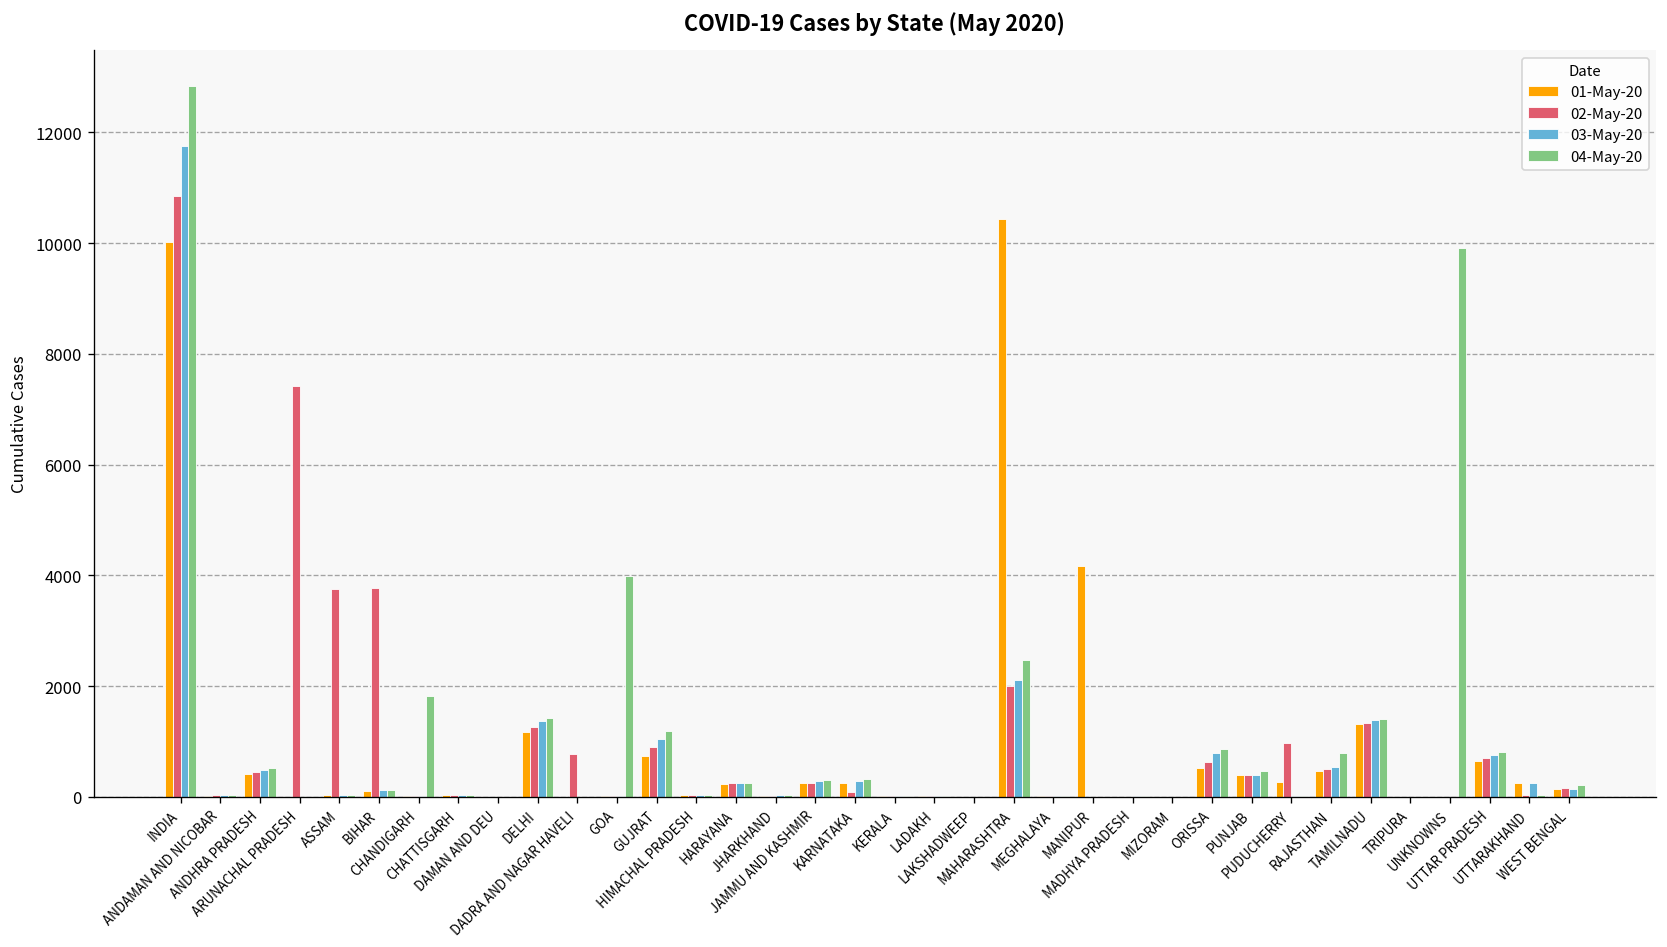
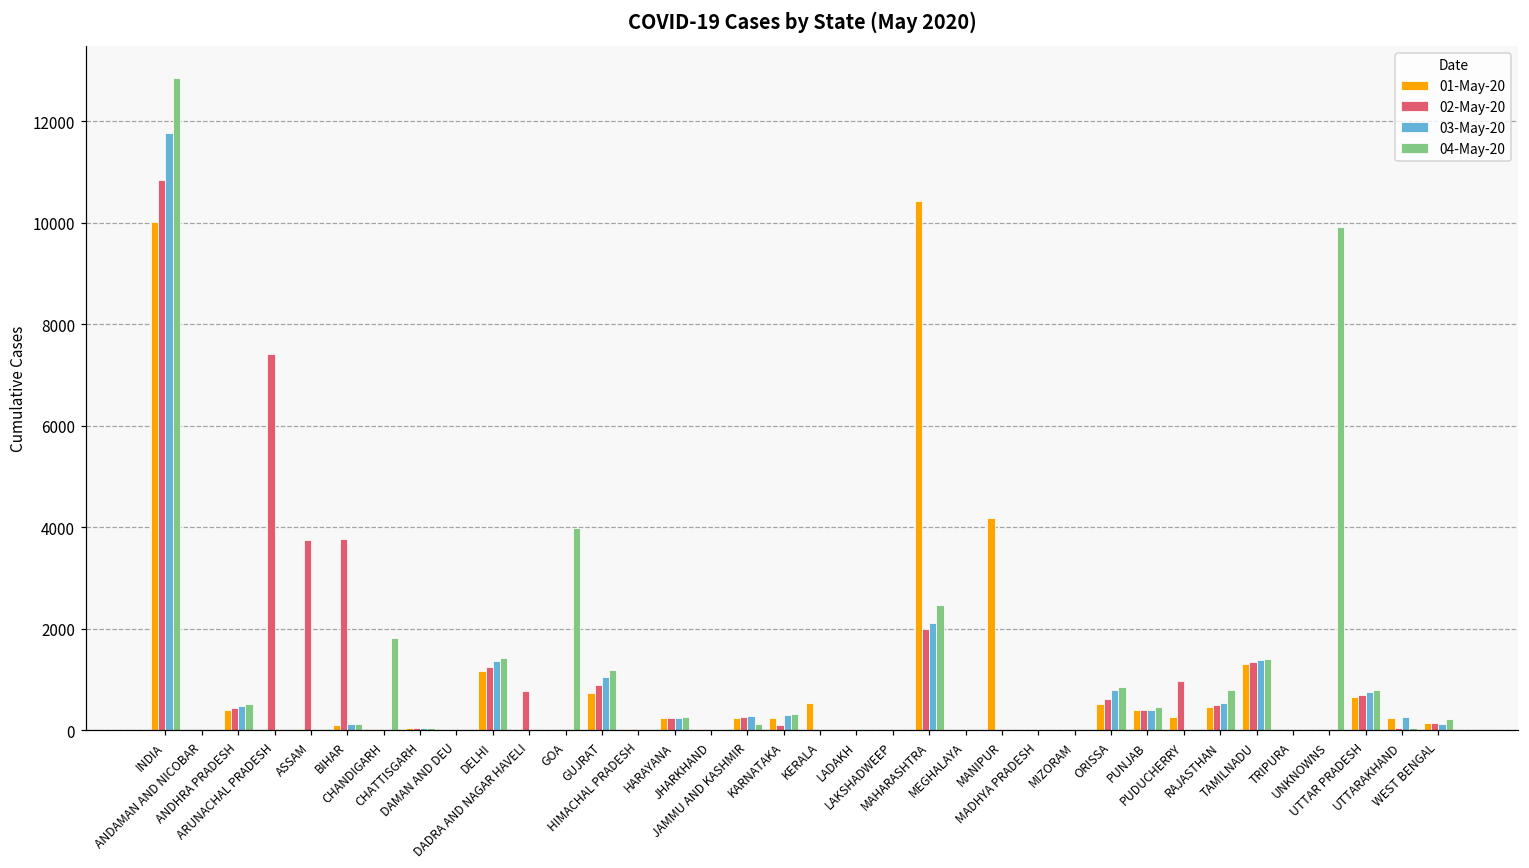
04-May-20, JAMMU AND KASHMIR: 300 -> 100
01-May-20, KERALA: 0 -> 500
